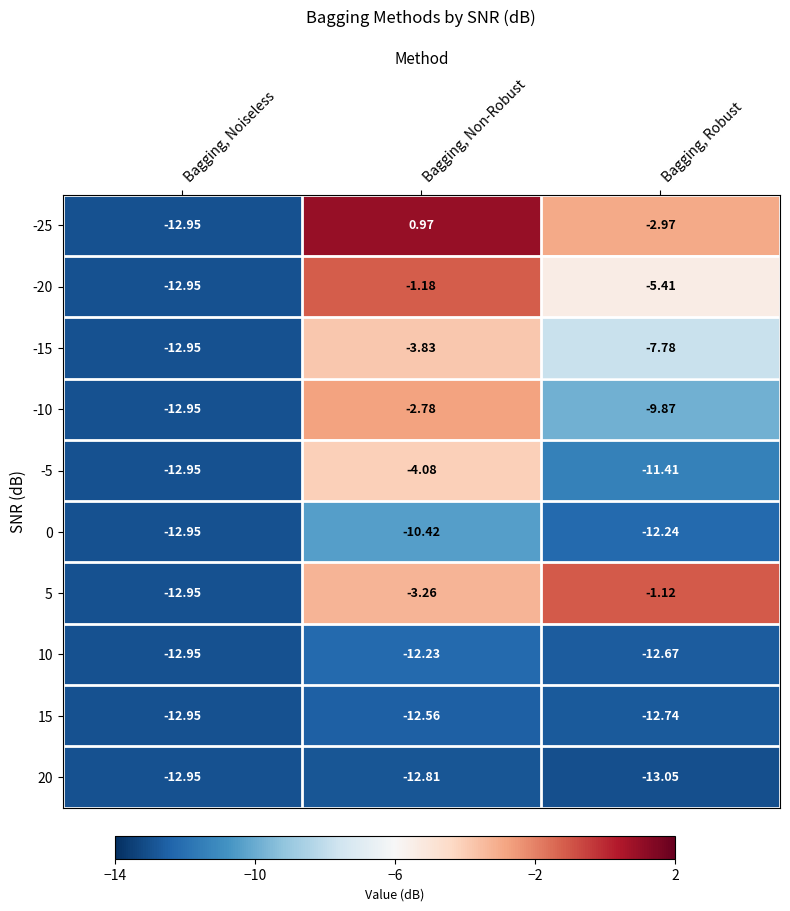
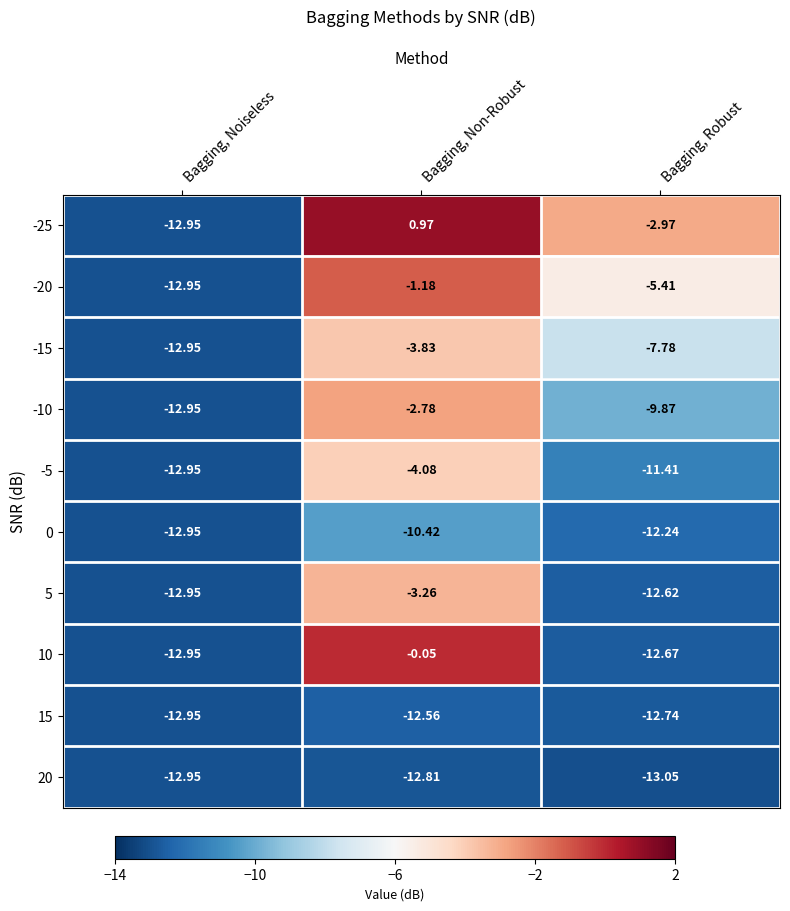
5, Bagging, Robust: -1.12 -> -12.62
10, Bagging, Non-Robust: -12.23 -> -0.05
